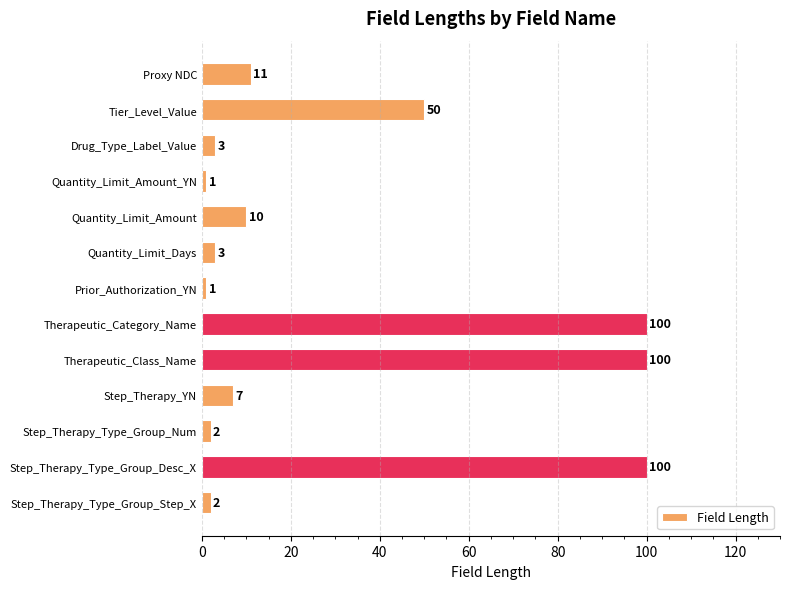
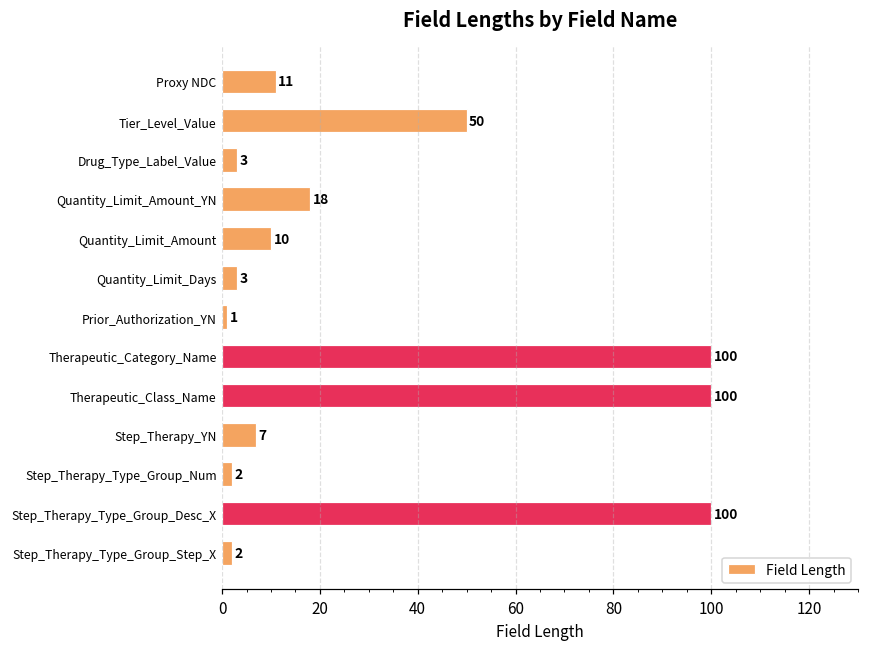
Quantity_Limit_Amount_YN: 1 -> 18
